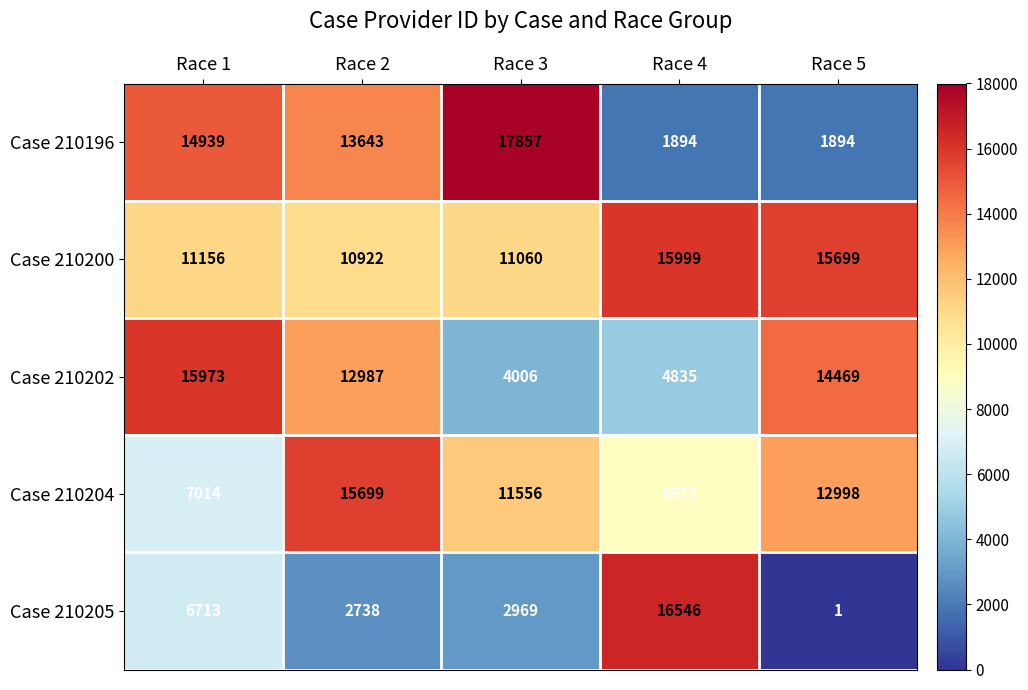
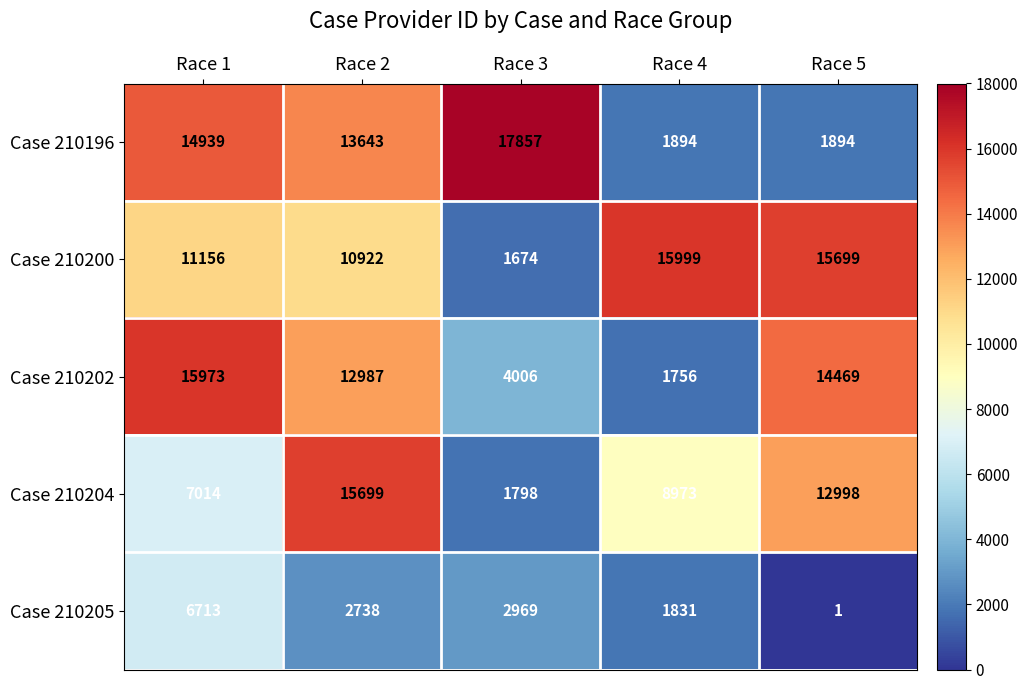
Case 210200, Race 3: 11060 -> 1674
Case 210202, Race 4: 4835 -> 1756
Case 210204, Race 3: 11556 -> 1798
Case 210205, Race 4: 16546 -> 1831
